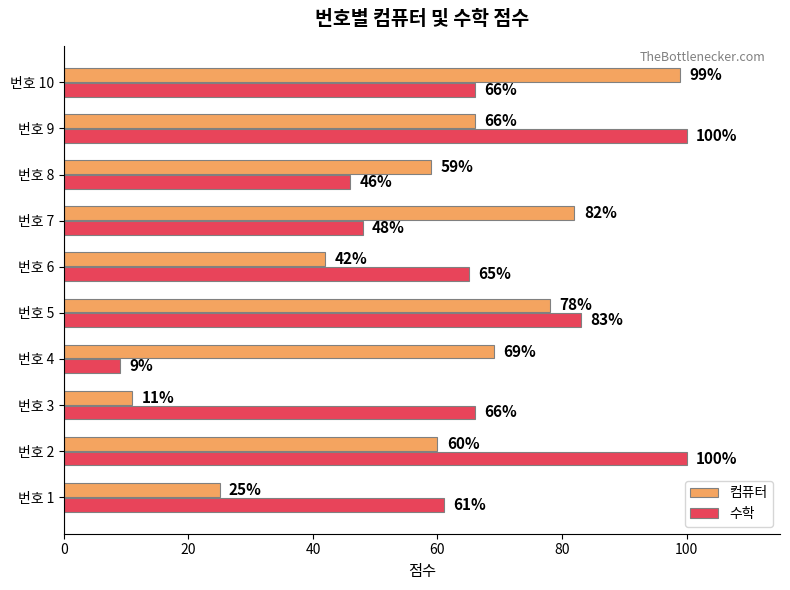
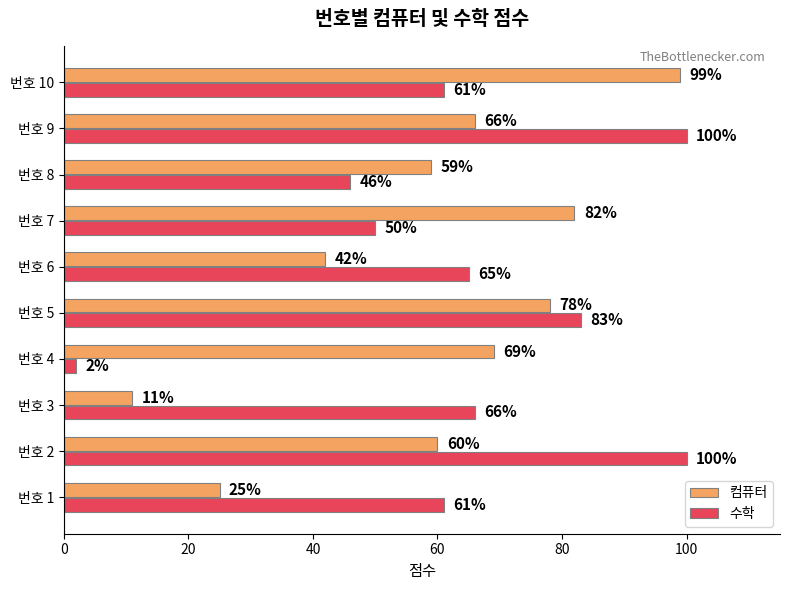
수학, 번호 10: 66% -> 61%
수학, 번호 7: 48% -> 50%
수학, 번호 4: 9% -> 2%
